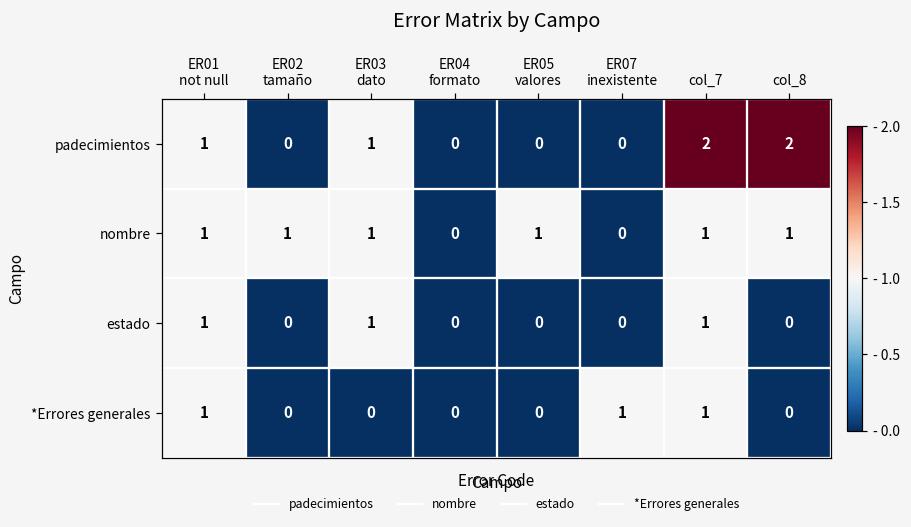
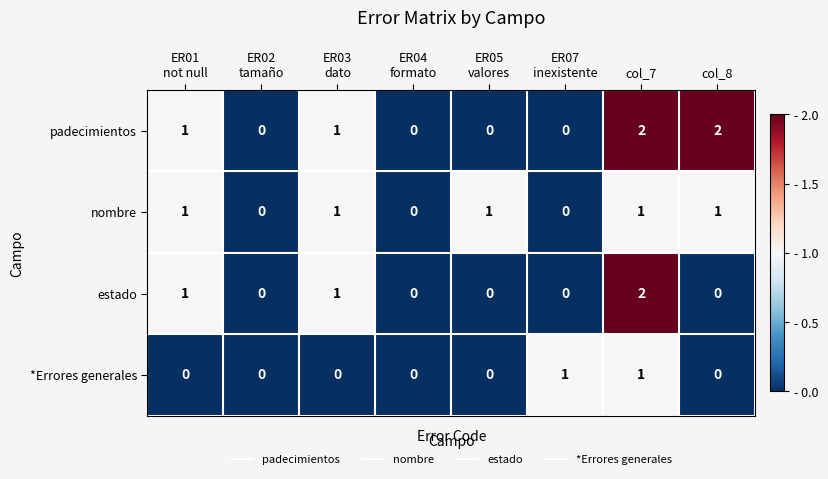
nombre, ER02 tamaño: 1 -> 0
estado, col_7: 1 -> 2
*Errores generales, ER01 not null: 1 -> 0
